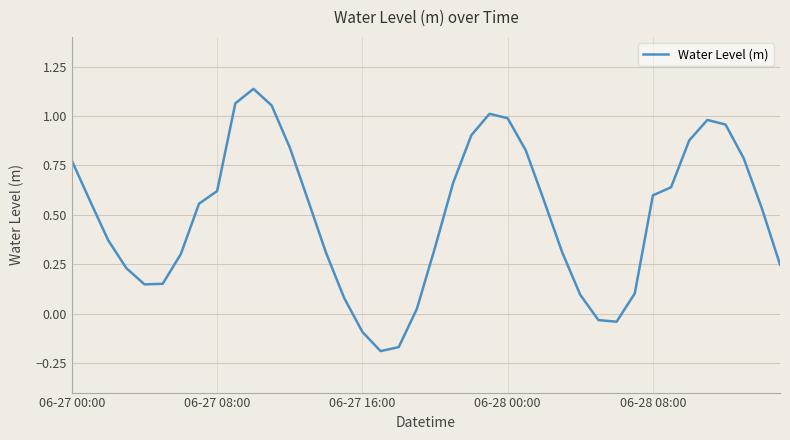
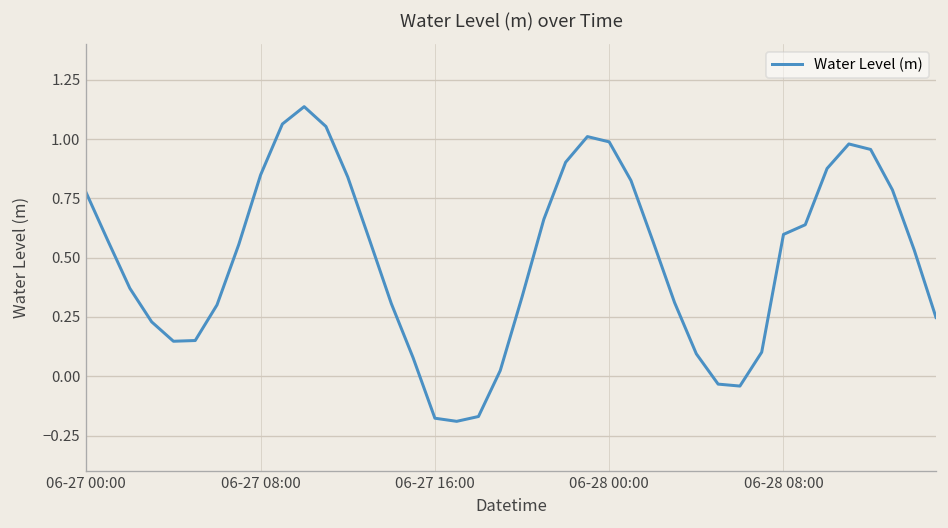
06-27 08:00: 0.62 -> 0.85
06-27 16:00: -0.09 -> -0.18
